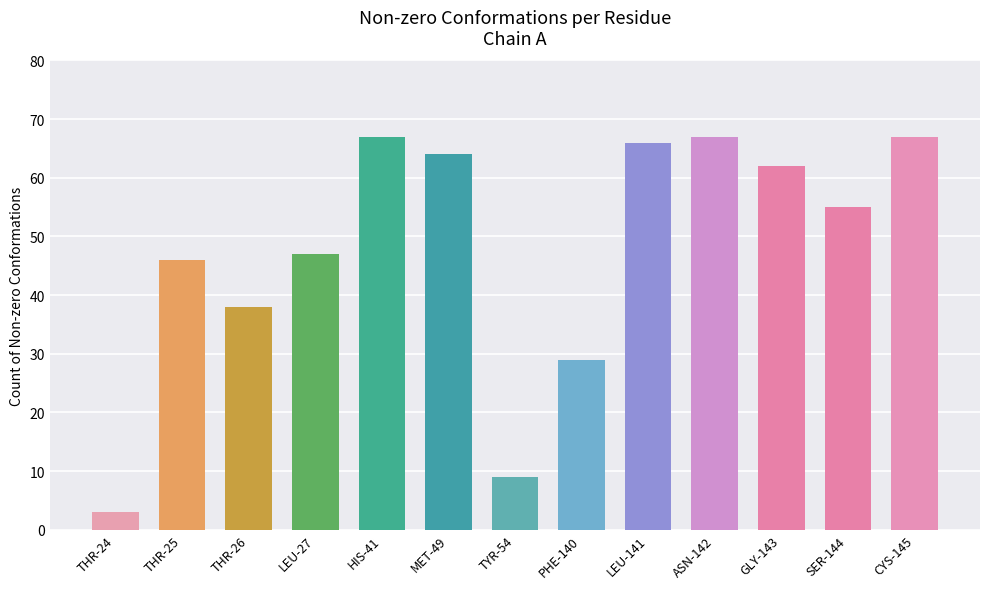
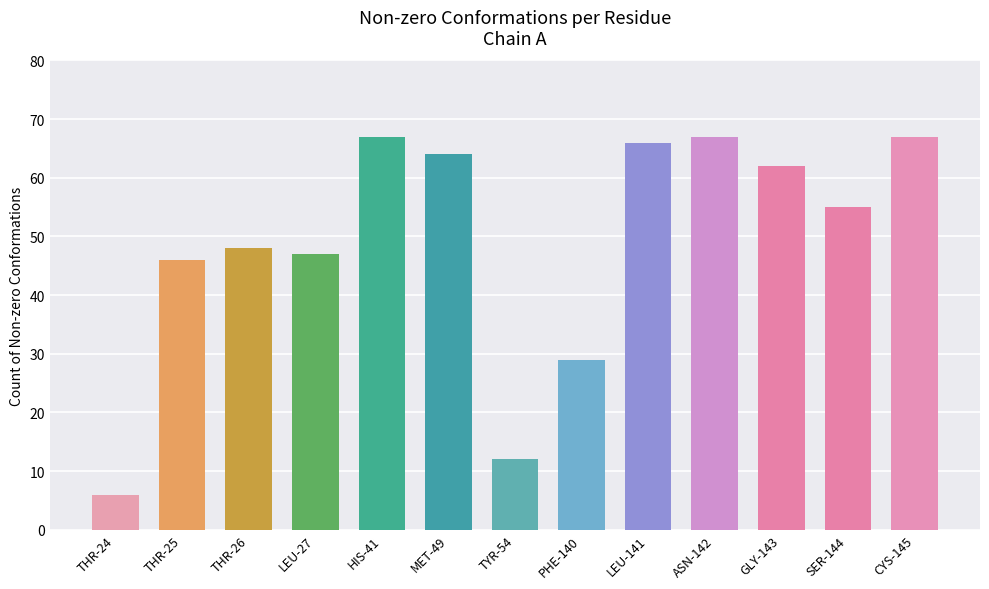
THR-24: 3 -> 6
THR-26: 38 -> 48
TYR-54: 9 -> 12
